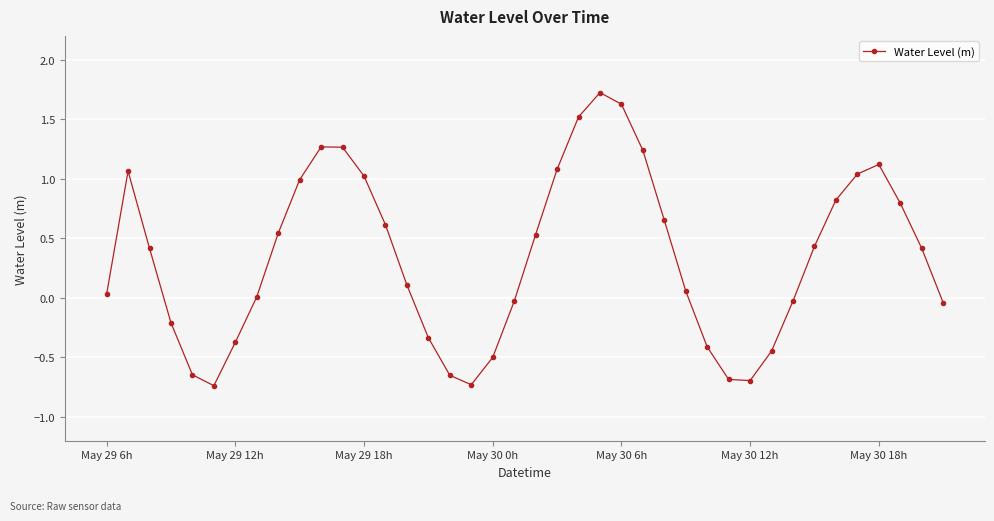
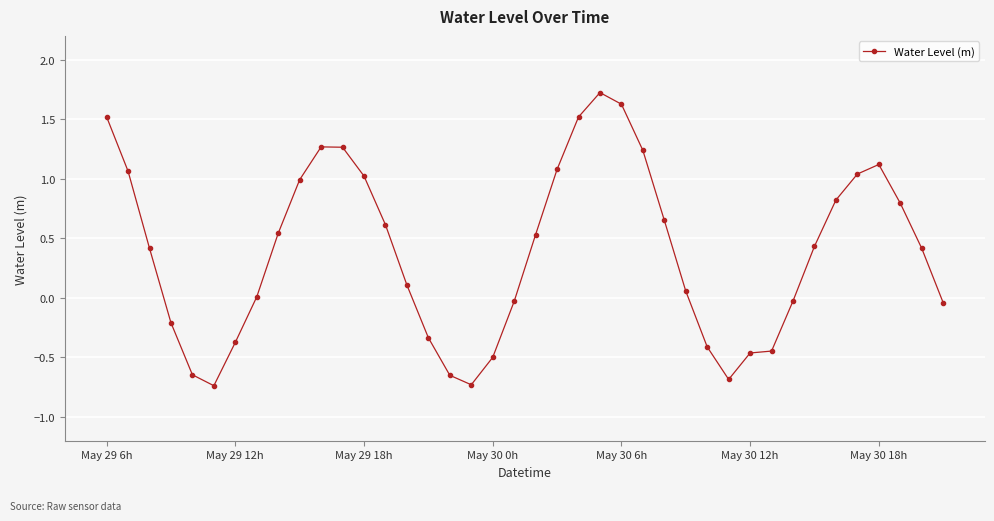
May 29 6h: 0.03 -> 1.52
May 30 12h: -0.69 -> -0.46
